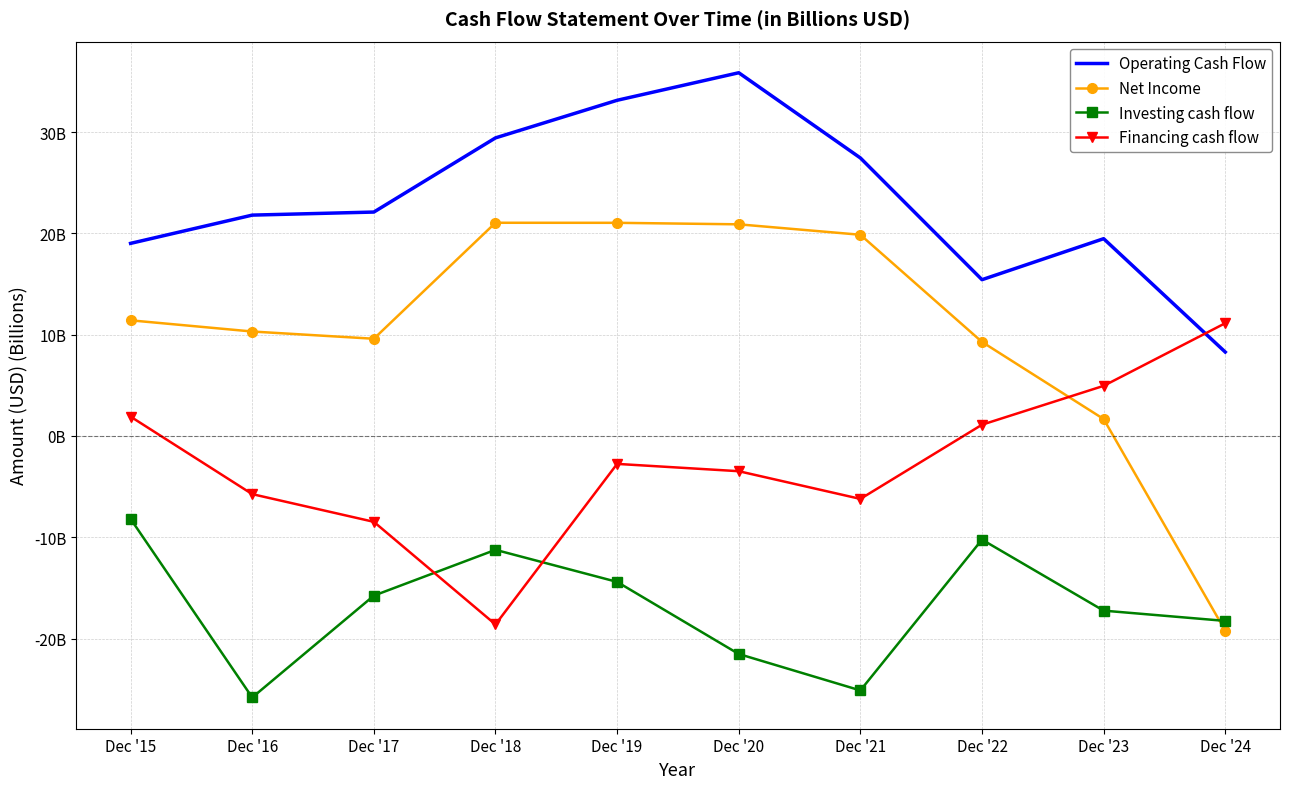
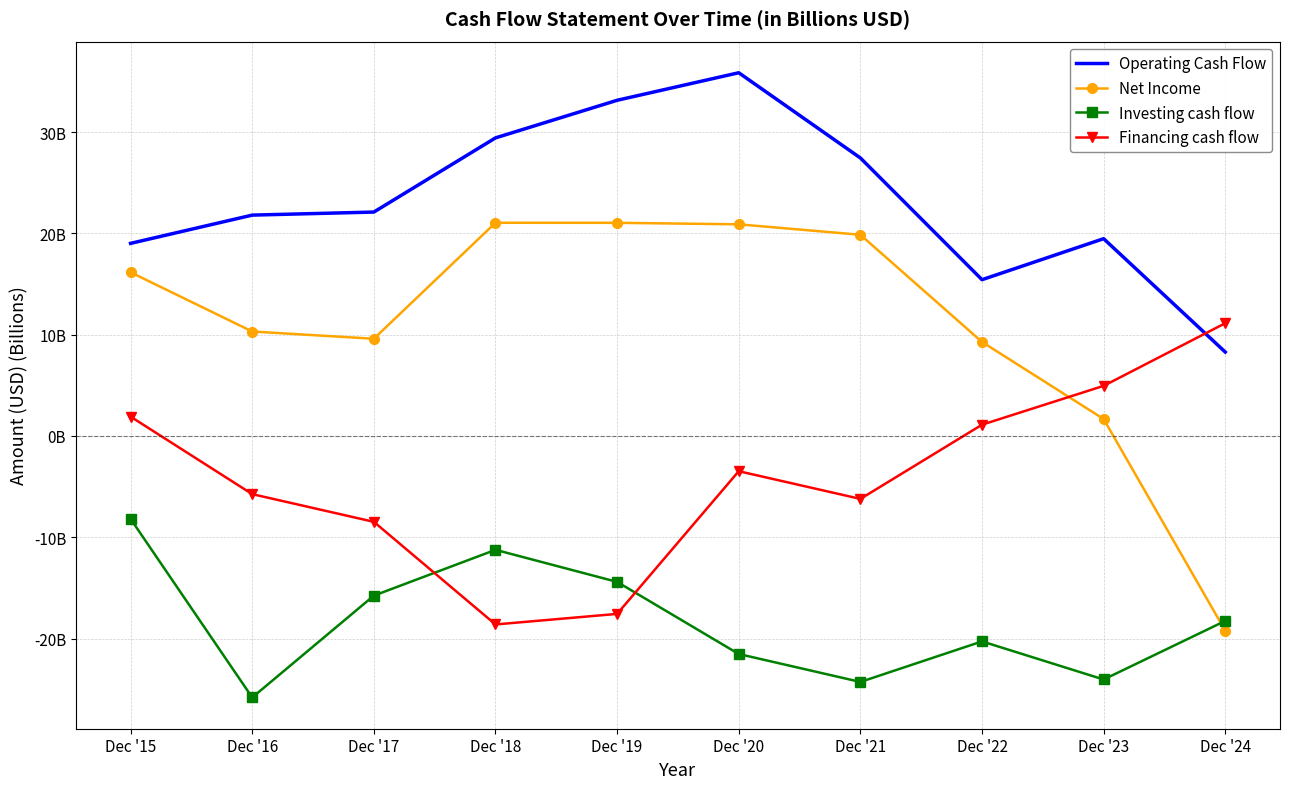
Net Income, Dec '15: 11400000000 -> 16200000000
Financing cash flow, Dec '19: -2800000000 -> -17600000000
Investing cash flow, Dec '21: -25100000000 -> -24300000000
Investing cash flow, Dec '22: -10200000000 -> -20300000000
Investing cash flow, Dec '23: -17200000000 -> -24000000000
